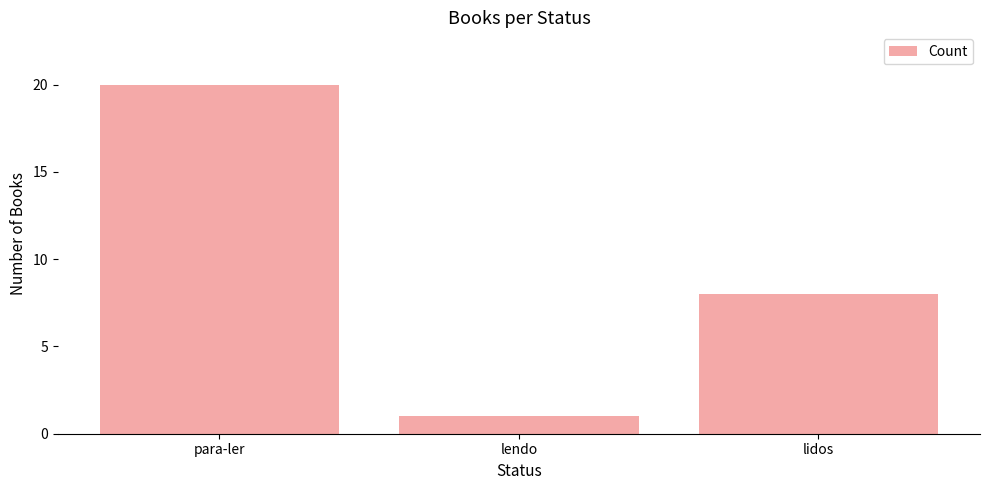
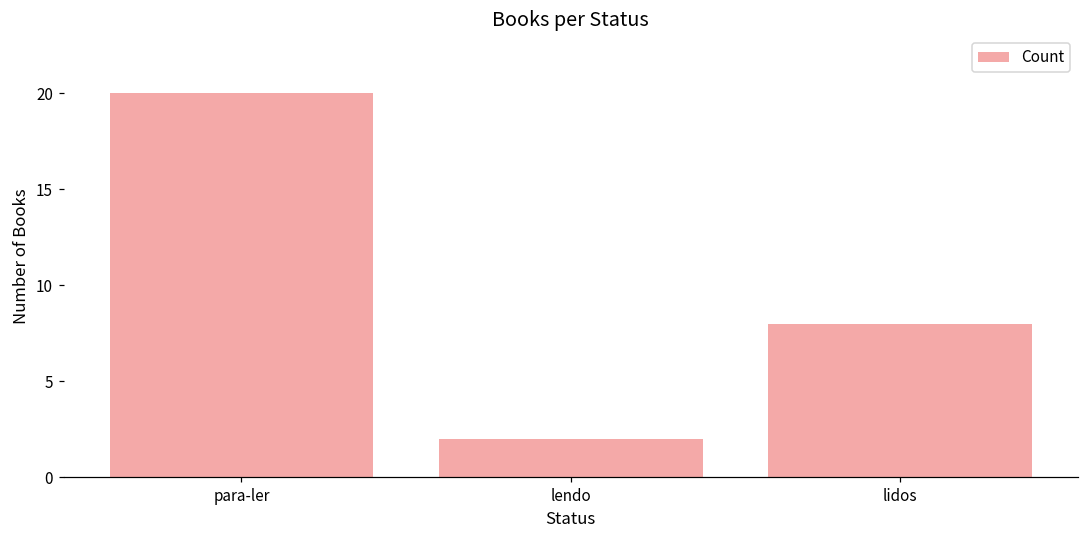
lendo: 1 -> 2
